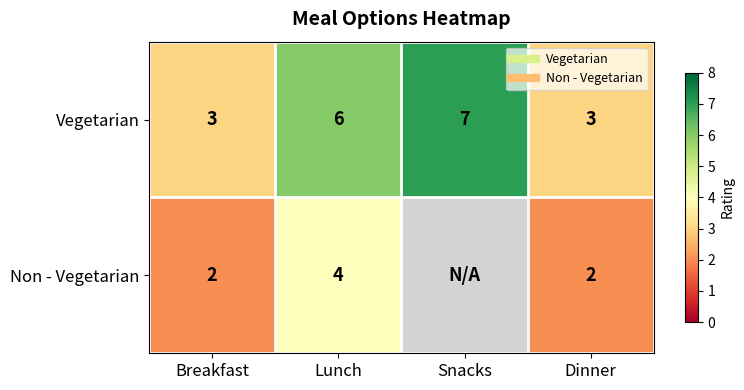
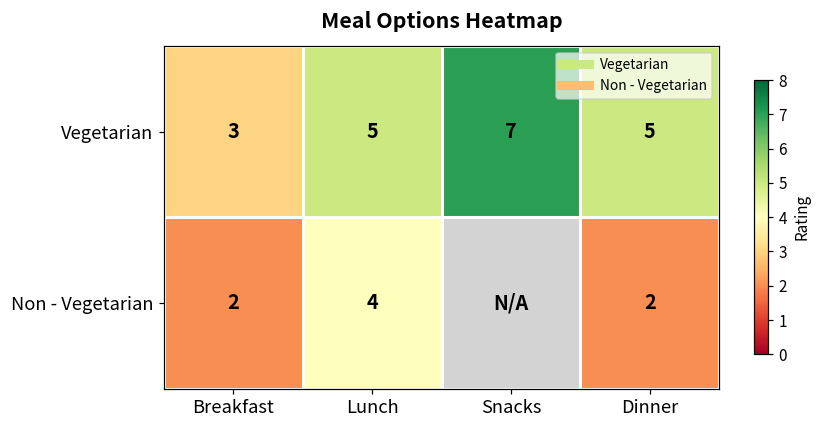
Vegetarian, Lunch: 6 -> 5
Vegetarian, Dinner: 3 -> 5
